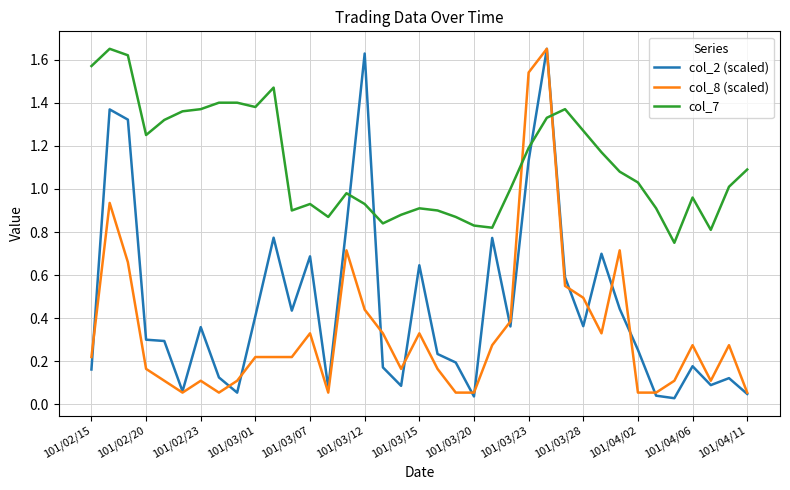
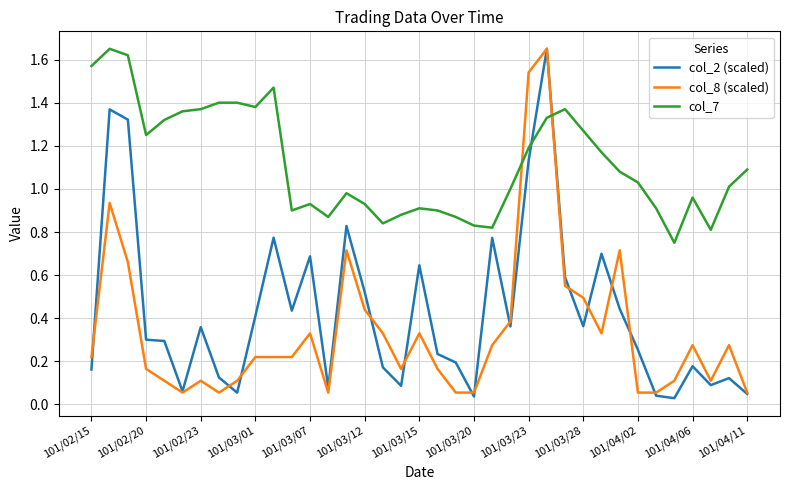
col_2 (scaled), 101/03/12: 1.63 -> 0.52
